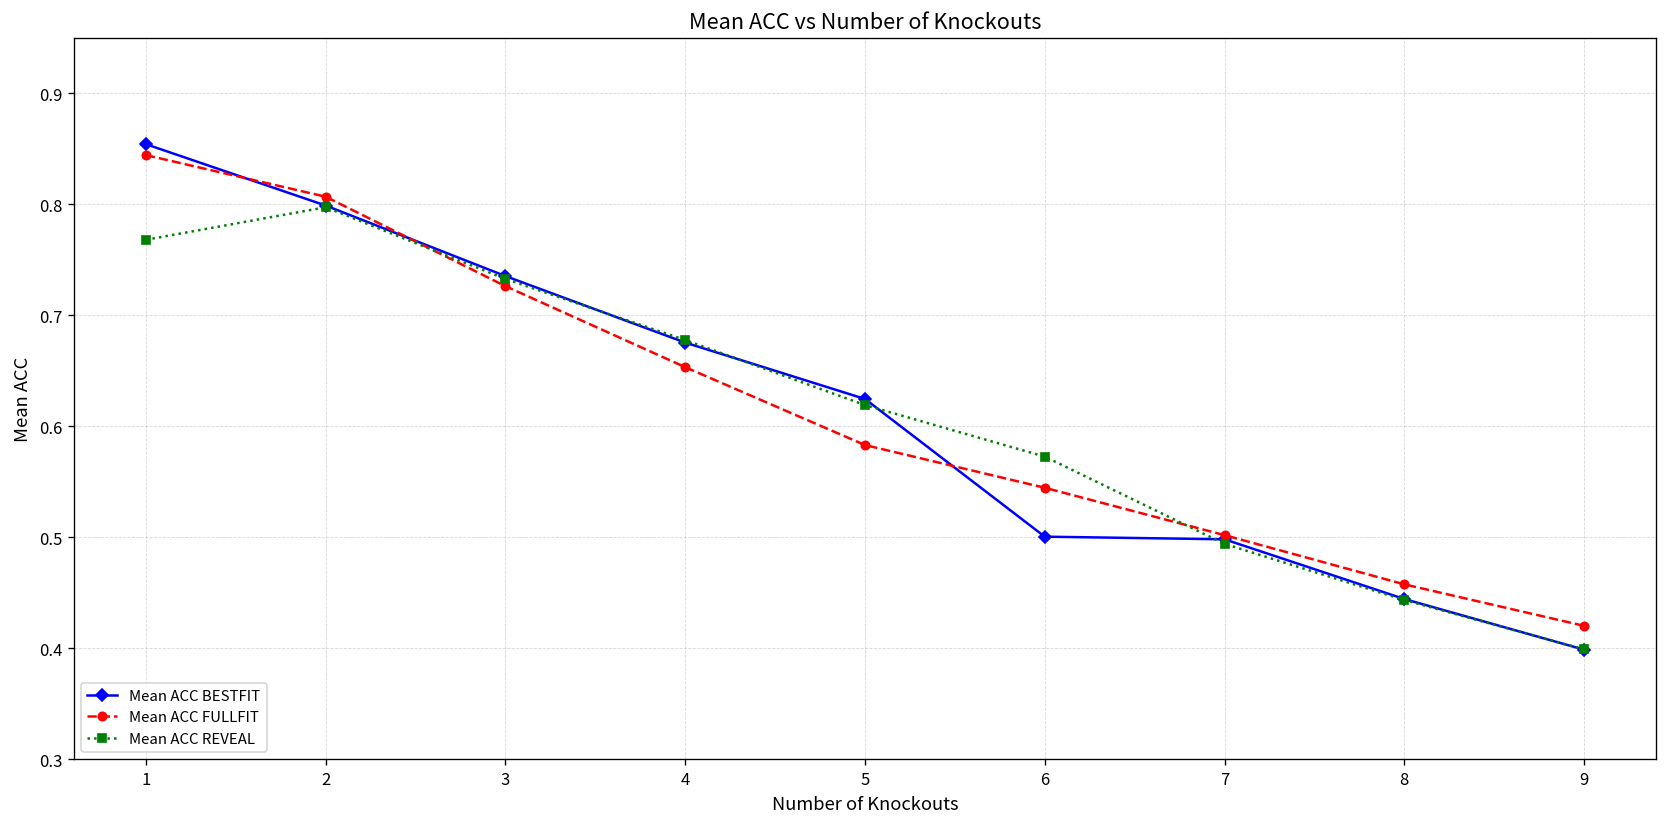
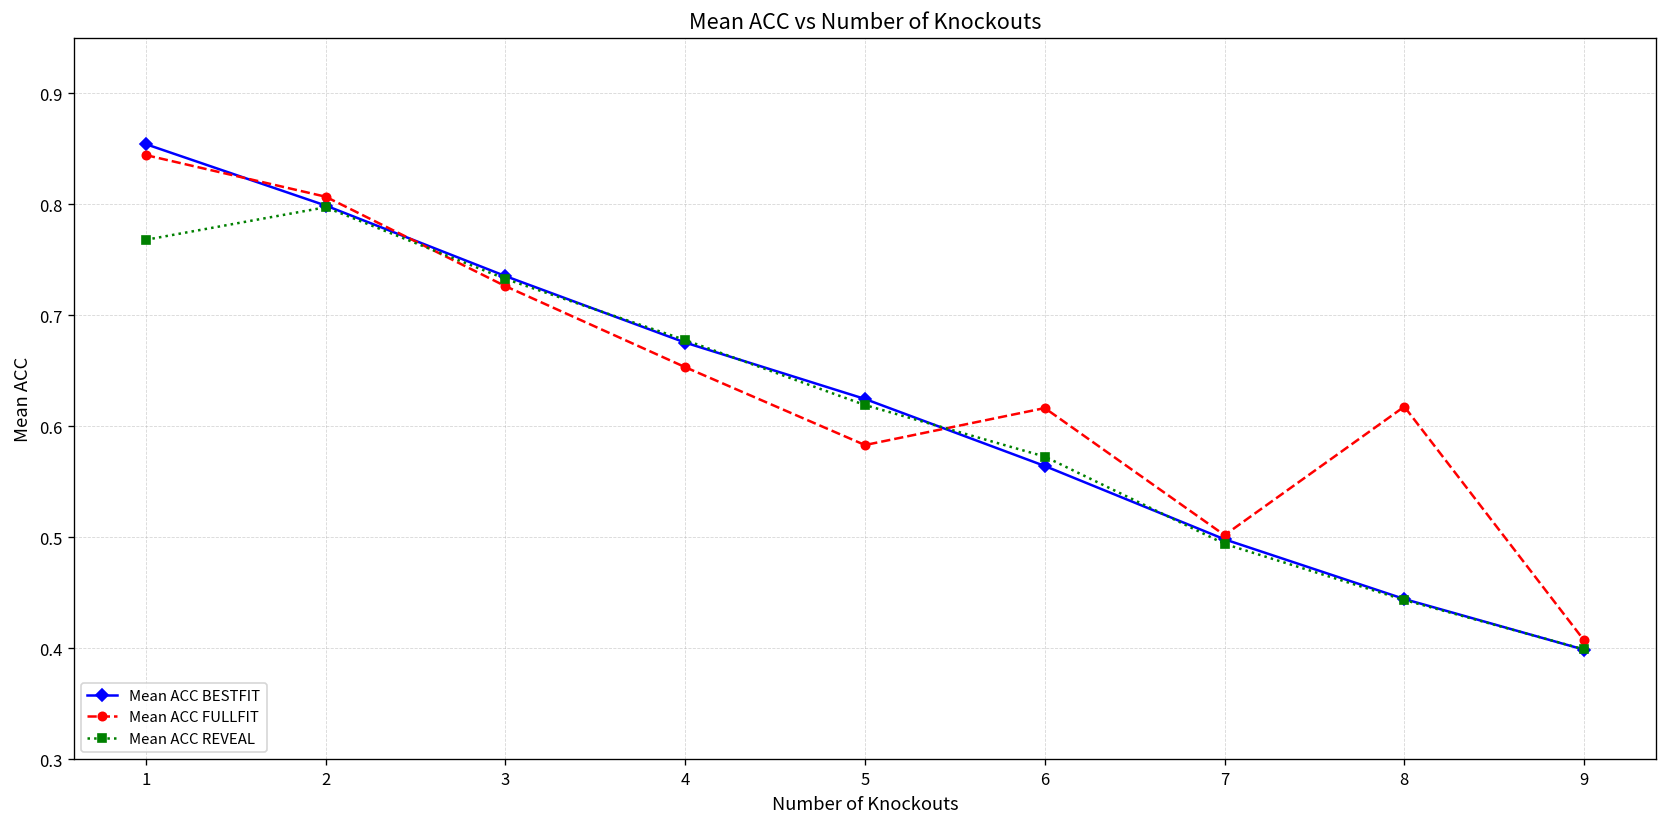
Mean ACC BESTFIT, 6: 0.50 -> 0.56
Mean ACC FULLFIT, 6: 0.54 -> 0.62
Mean ACC FULLFIT, 8: 0.46 -> 0.62
Mean ACC FULLFIT, 9: 0.42 -> 0.41
